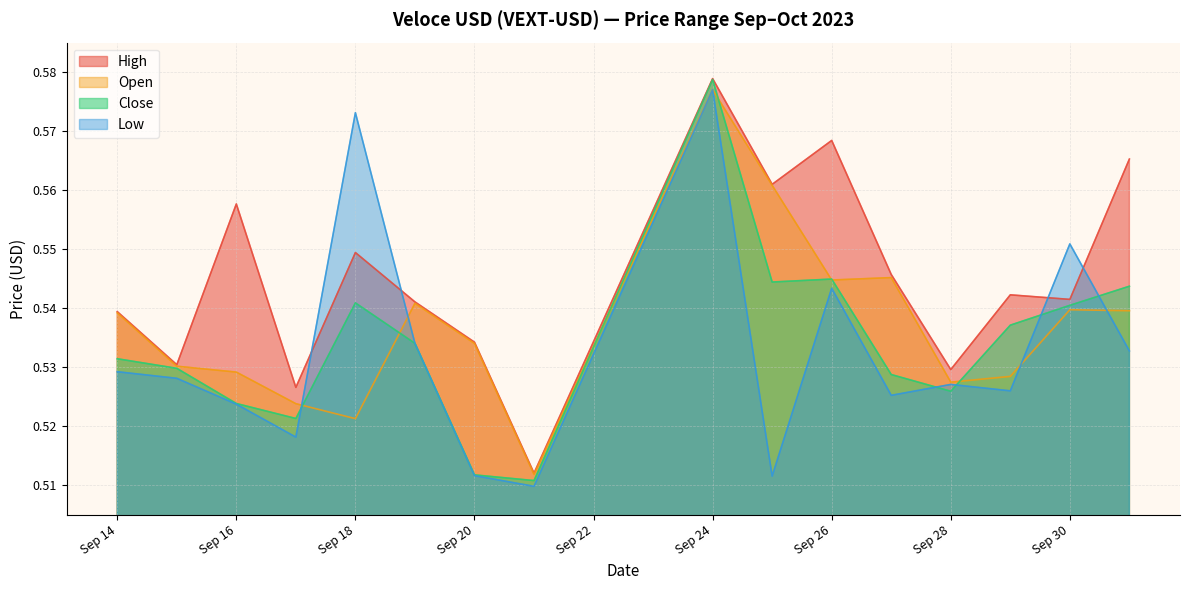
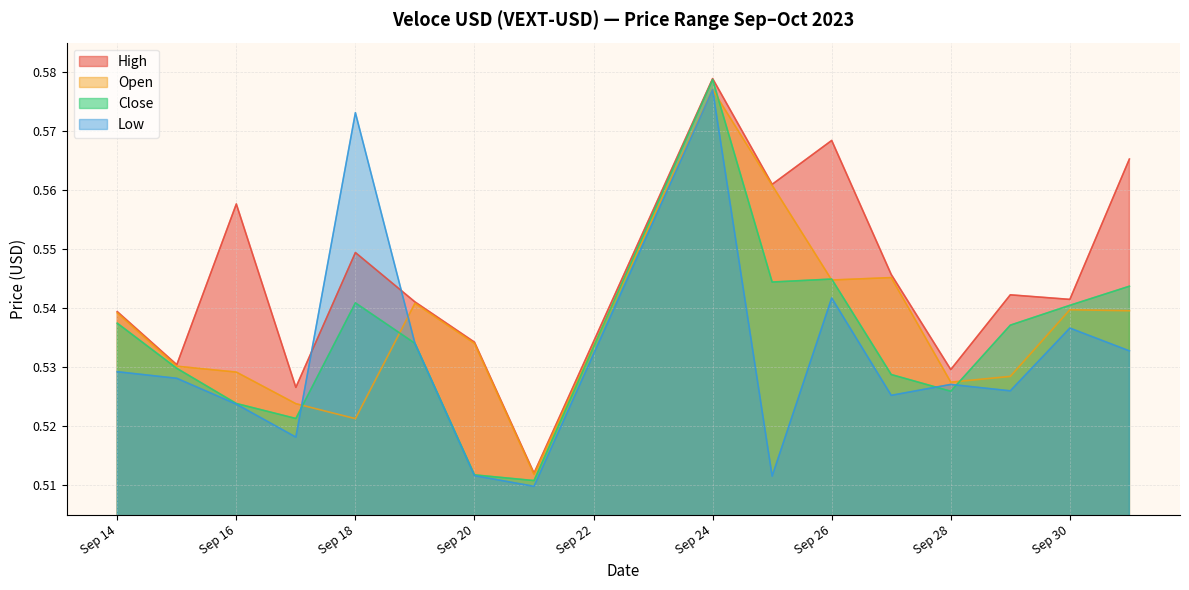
Close, Sep 14: 0.531 -> 0.537
Low, Sep 26: 0.543 -> 0.542
Low, Sep 30: 0.551 -> 0.537
